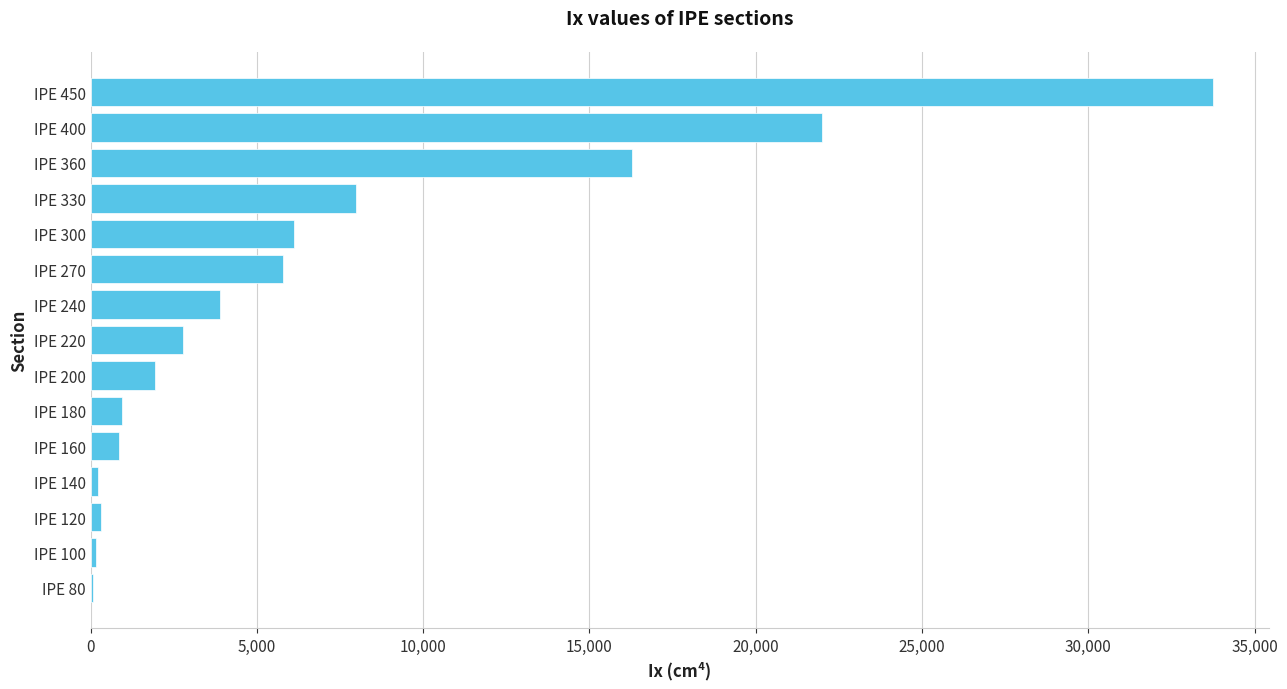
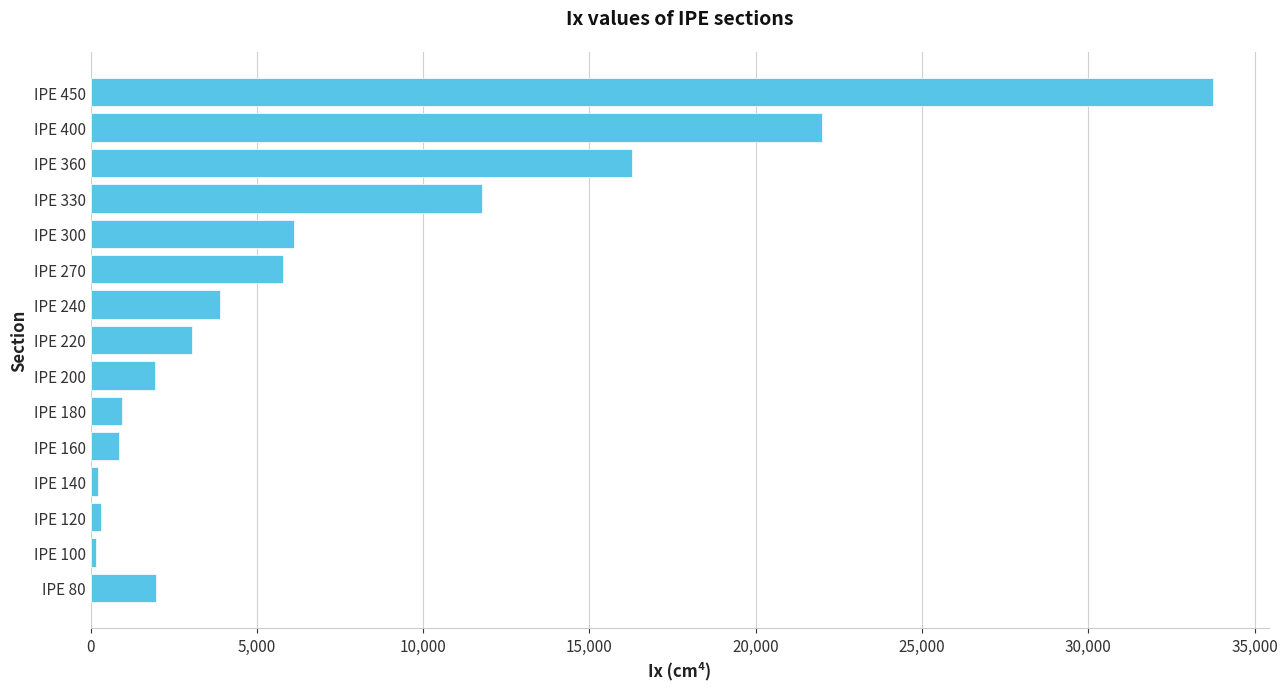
IPE 330: 8,000 -> 11,800
IPE 220: 2,800 -> 3,100
IPE 80: 100 -> 2,000
